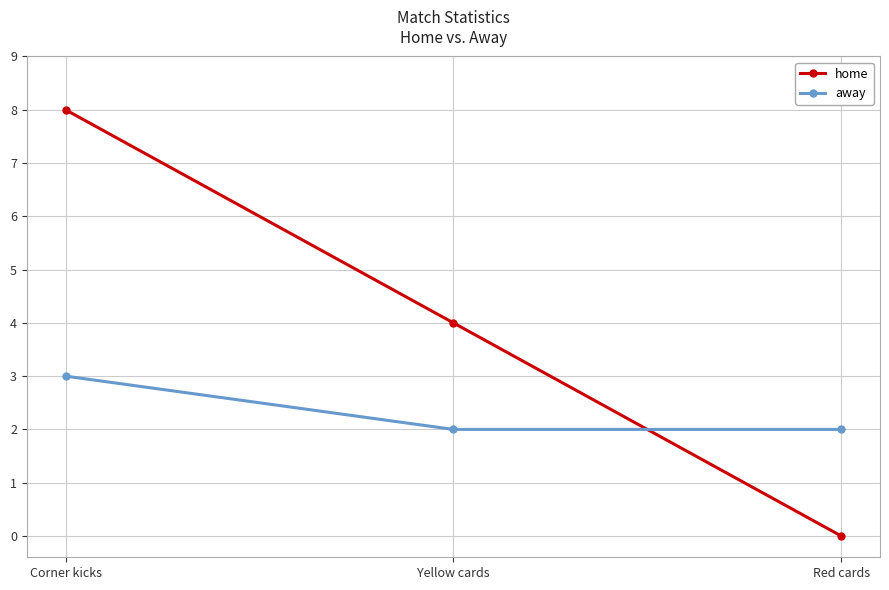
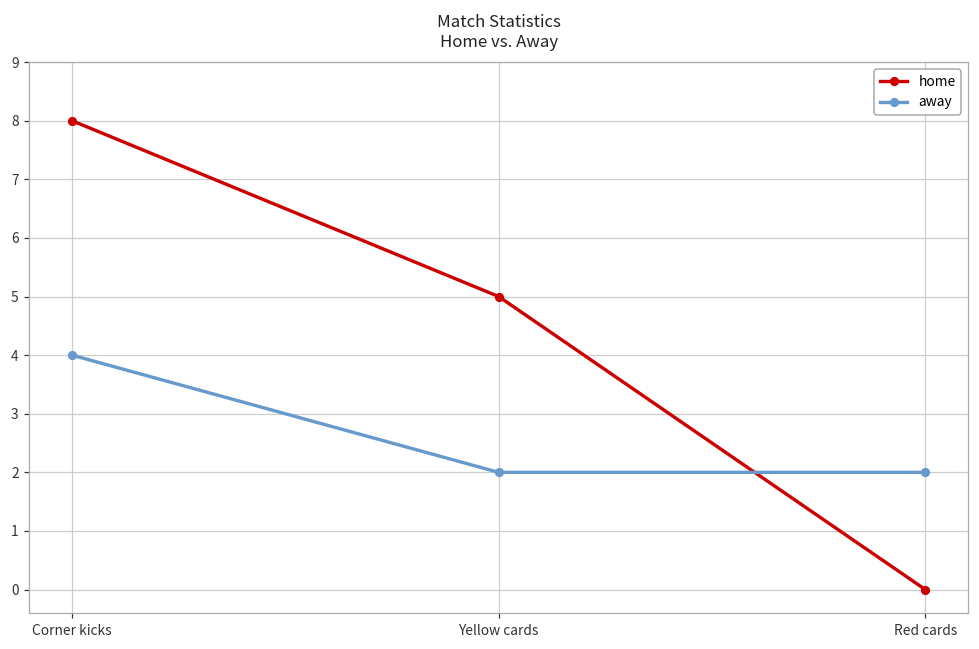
away, Corner kicks: 3 -> 4
home, Yellow cards: 4 -> 5
